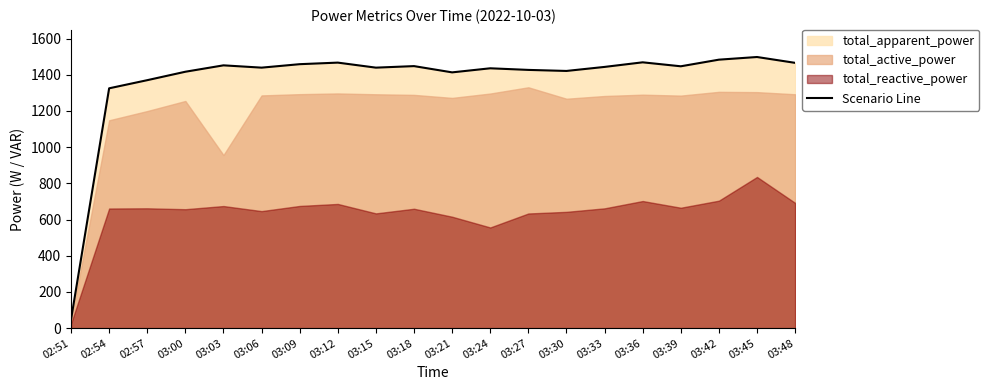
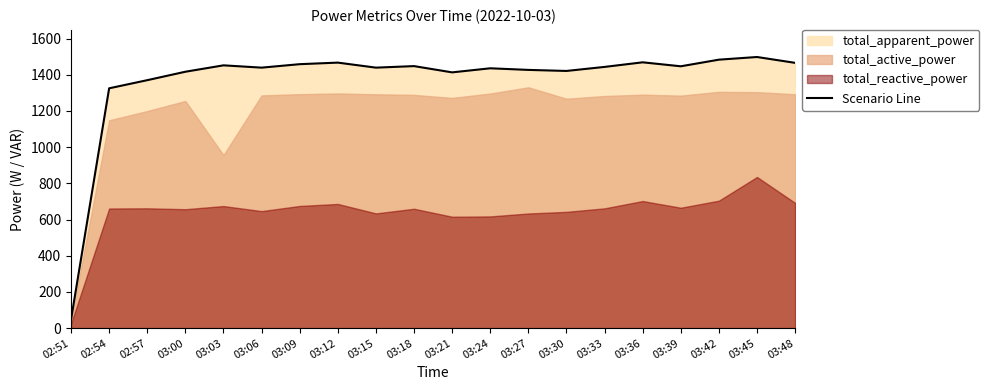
total_reactive_power, 03:24: 560 -> 620
